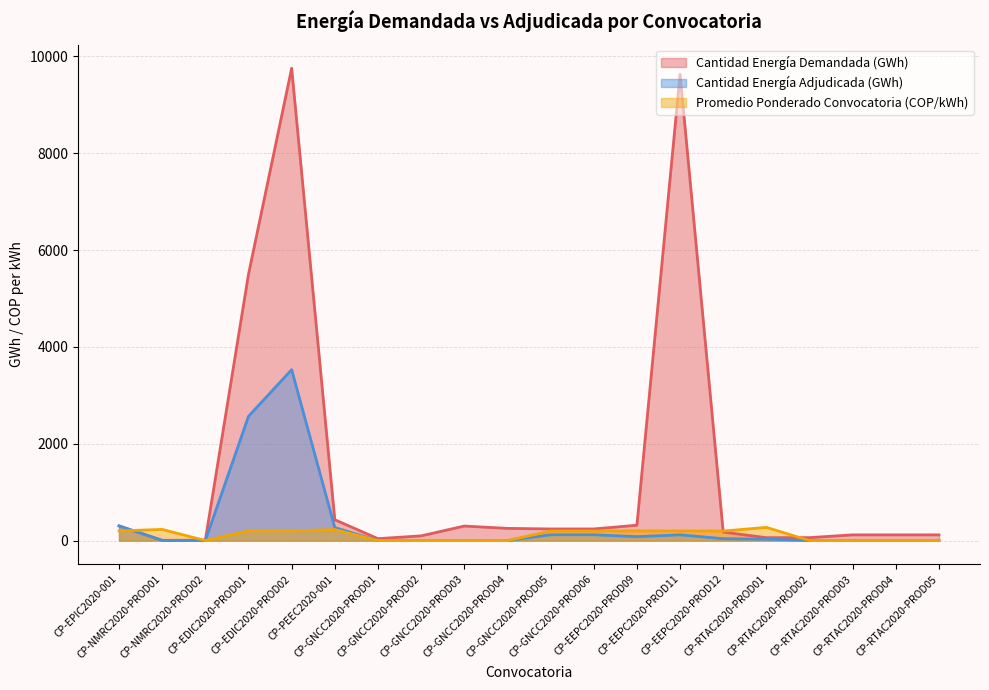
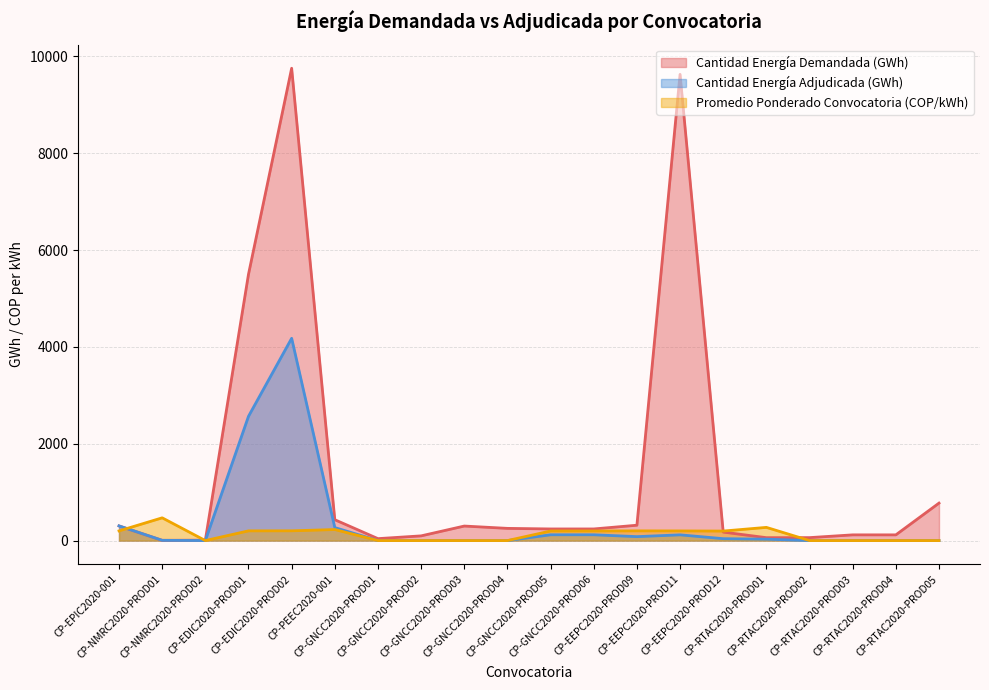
Promedio Ponderado Convocatoria (COP/kWh), CP-NMRC2020-PROD01: 200 -> 500
Cantidad Energía Adjudicada (GWh), CP-EDIC2020-PROD02: 3500 -> 4200
Cantidad Energía Demandada (GWh), CP-RTAC2020-PROD05: 100 -> 800
